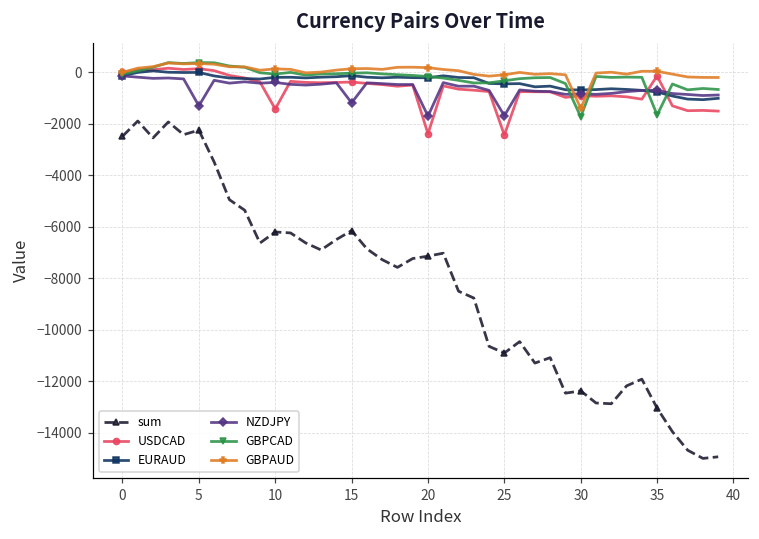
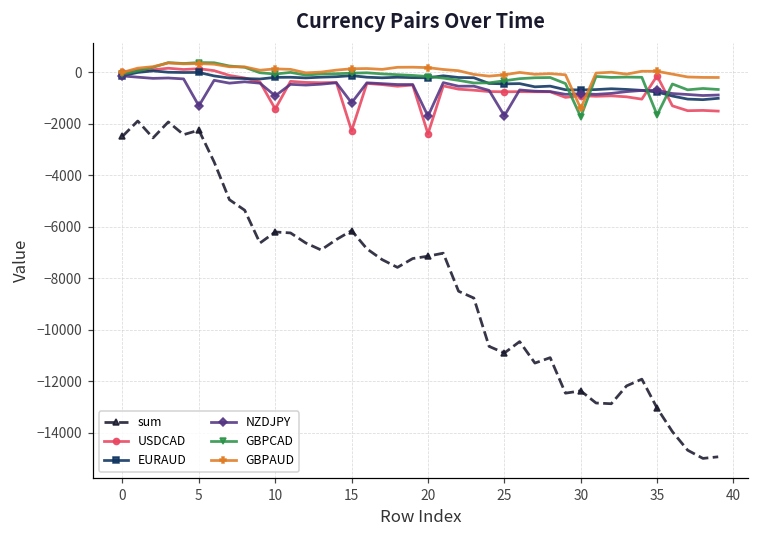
NZDJPY, 10: -400 -> -900
USDCAD, 15: -400 -> -2300
USDCAD, 25: -2400 -> -800
